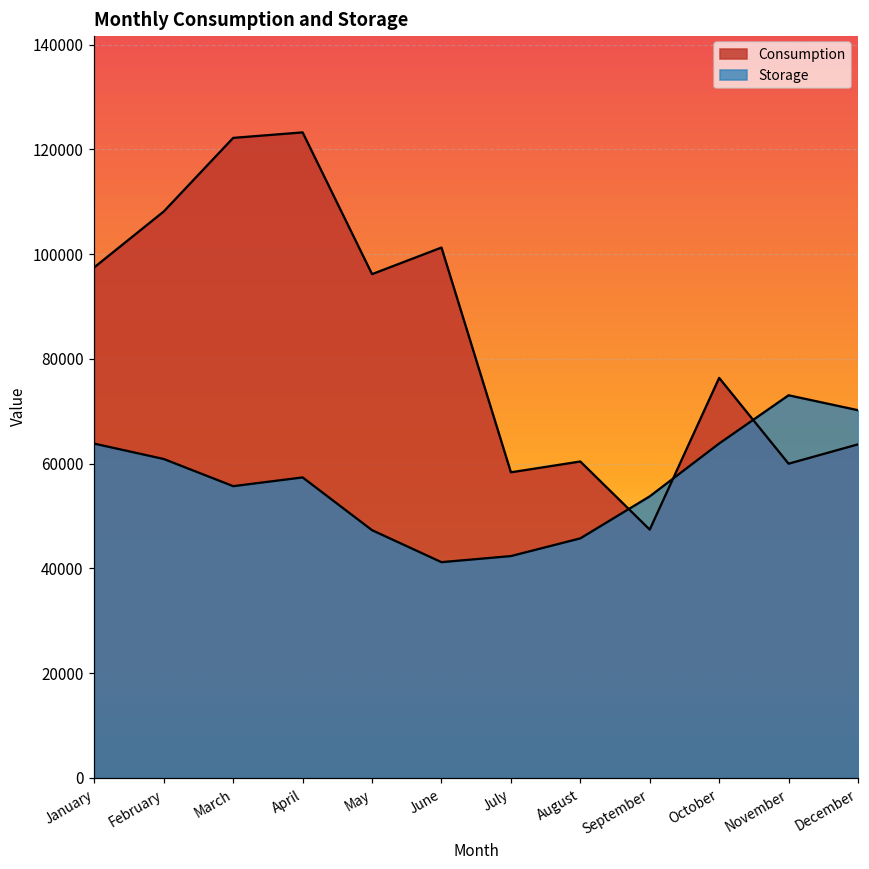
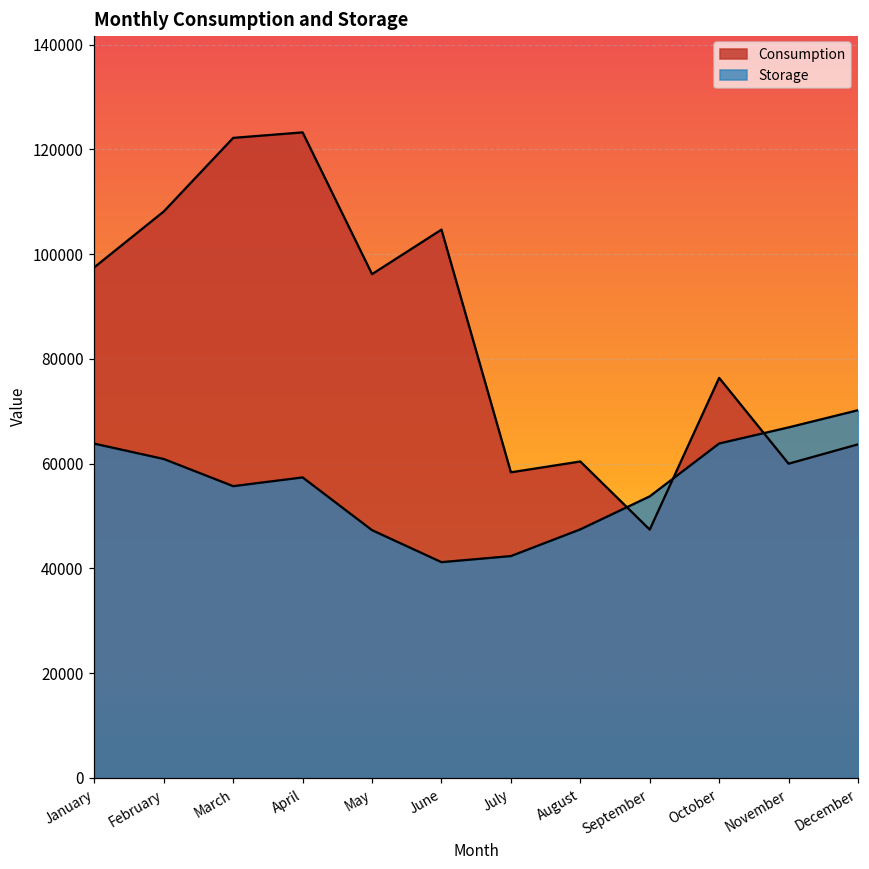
Consumption, June: 101000 -> 105000
Storage, August: 46000 -> 47000
Storage, November: 73000 -> 67000
